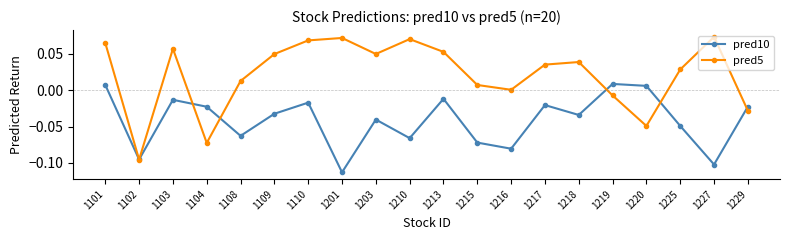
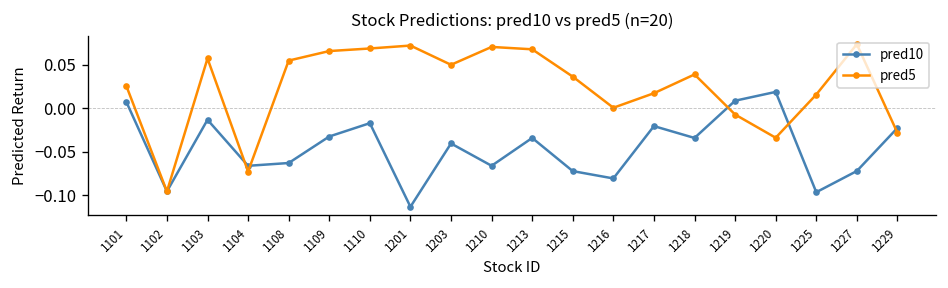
pred5, 1101: 0.07 -> 0.03
pred10, 1104: -0.02 -> -0.07
pred5, 1108: 0.01 -> 0.05
pred5, 1109: 0.05 -> 0.07
pred10, 1213: -0.01 -> -0.03
pred5, 1213: 0.05 -> 0.07
pred5, 1215: 0.01 -> 0.04
pred5, 1217: 0.04 -> 0.02
pred10, 1220: 0.01 -> 0.02
pred5, 1220: -0.05 -> -0.03
pred10, 1225: -0.05 -> -0.10
pred5, 1225: 0.03 -> 0.02
pred10, 1227: -0.10 -> -0.07
